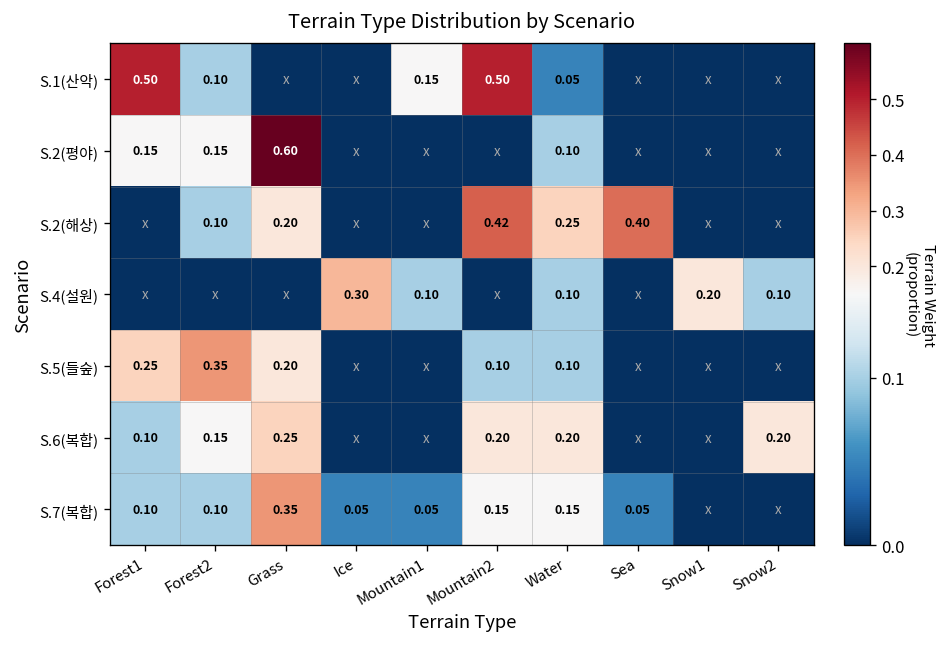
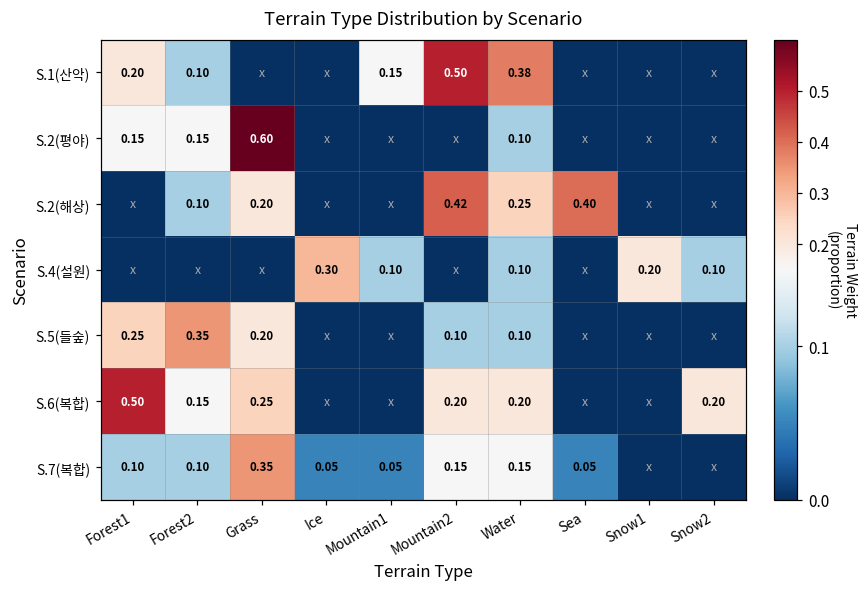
S.1(산악), Forest1: 0.50 -> 0.20
S.1(산악), Water: 0.05 -> 0.38
S.6(복합), Forest1: 0.10 -> 0.50
